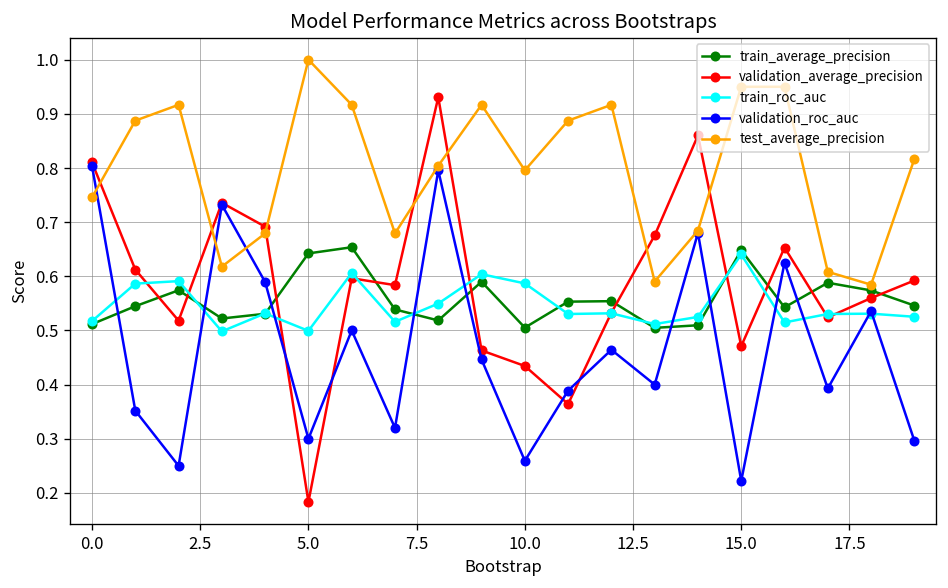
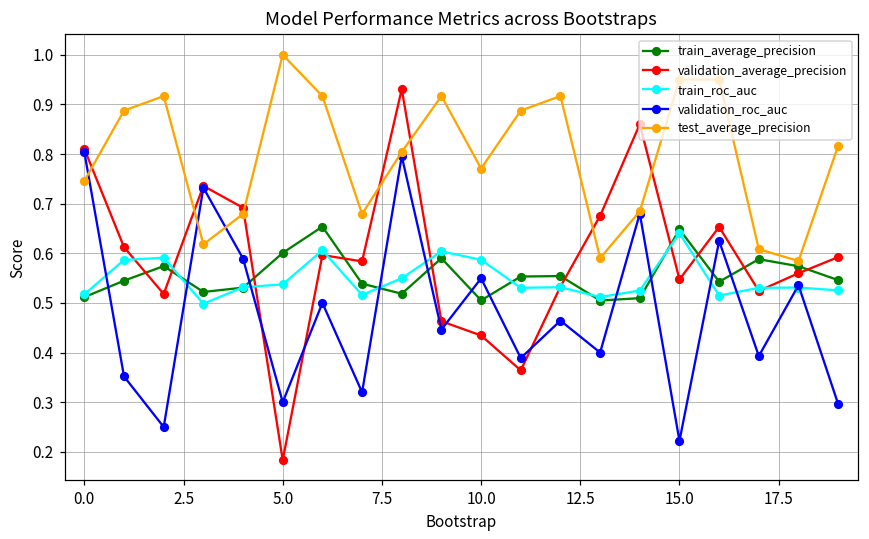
train_average_precision, 5.0: 0.64 -> 0.60
train_roc_auc, 5.0: 0.50 -> 0.54
validation_roc_auc, 10.0: 0.26 -> 0.55
test_average_precision, 10.0: 0.80 -> 0.77
validation_average_precision, 15.0: 0.47 -> 0.55
